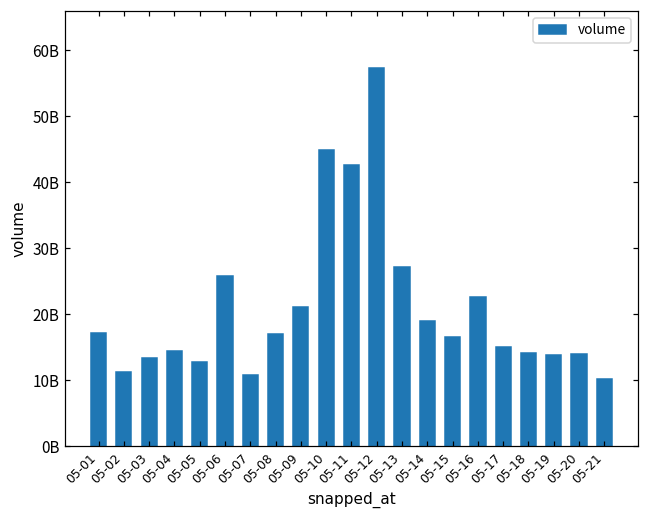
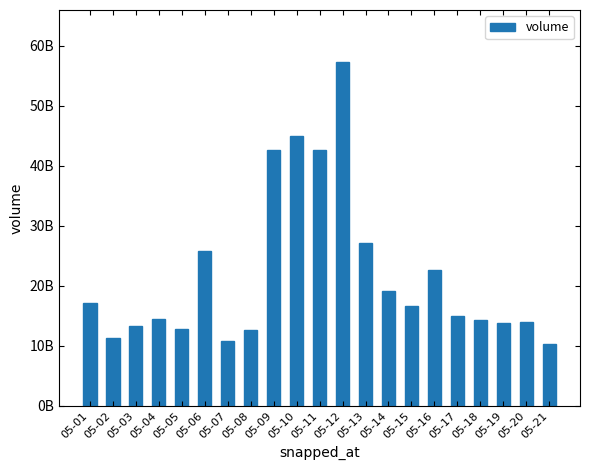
05-08: 17000000000 -> 13000000000
05-09: 21000000000 -> 43000000000
